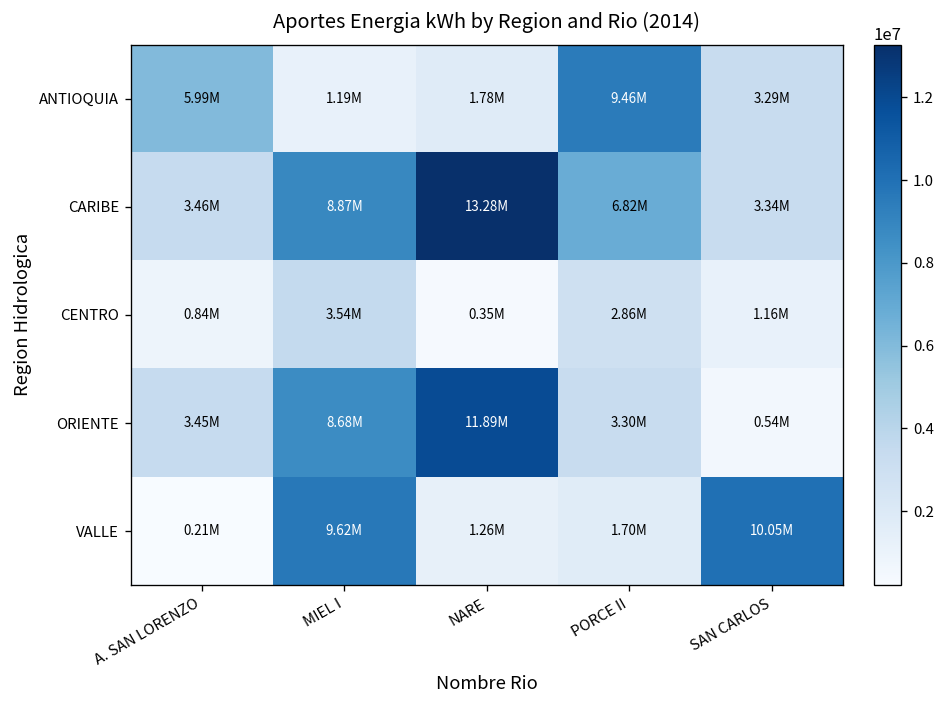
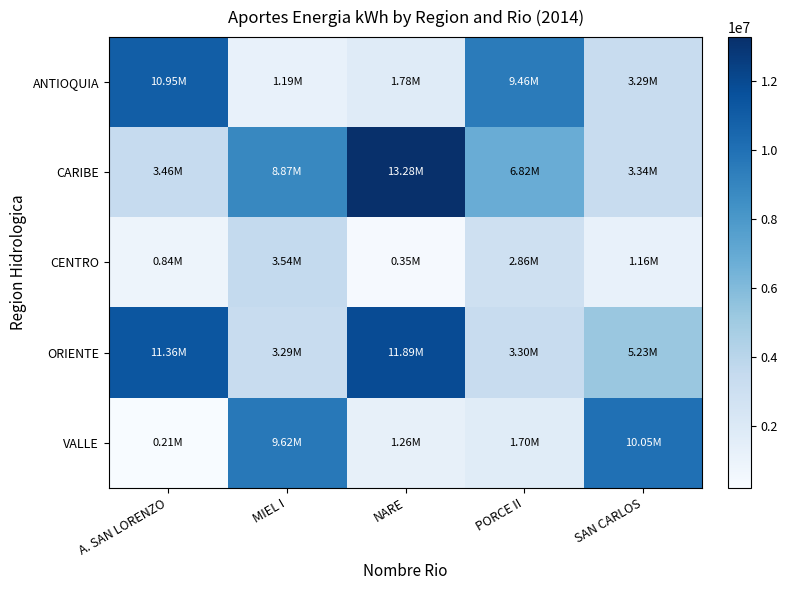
ANTIOQUIA, A. SAN LORENZO: 5.99M -> 10.95M
ORIENTE, A. SAN LORENZO: 3.45M -> 11.36M
ORIENTE, MIEL I: 8.68M -> 3.29M
ORIENTE, SAN CARLOS: 0.54M -> 5.23M
